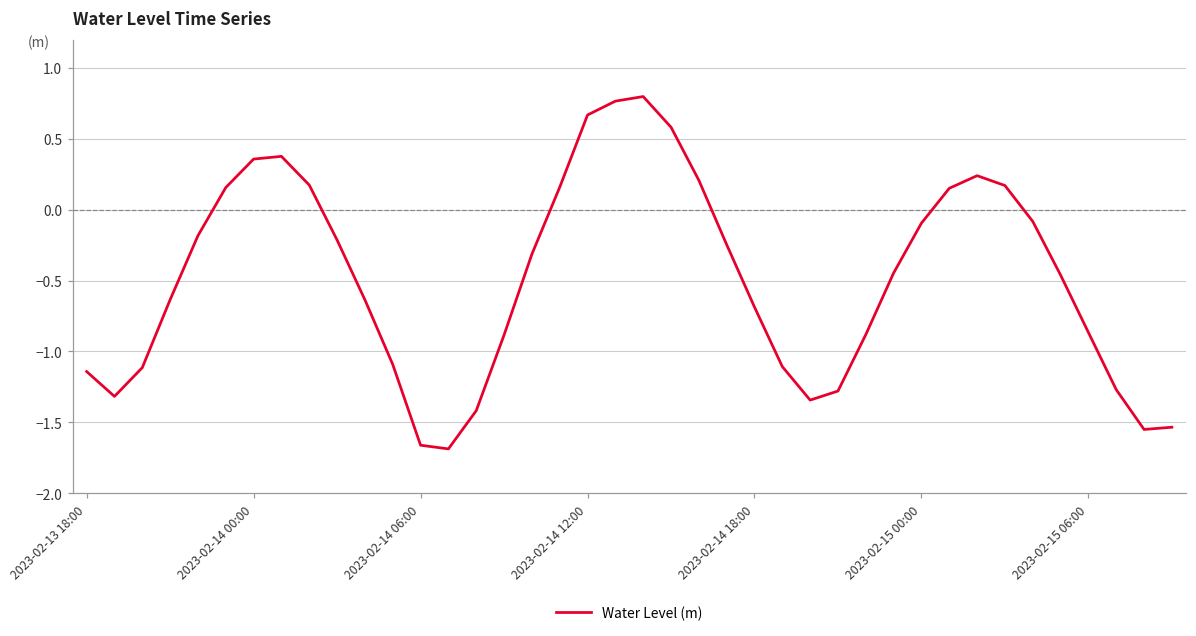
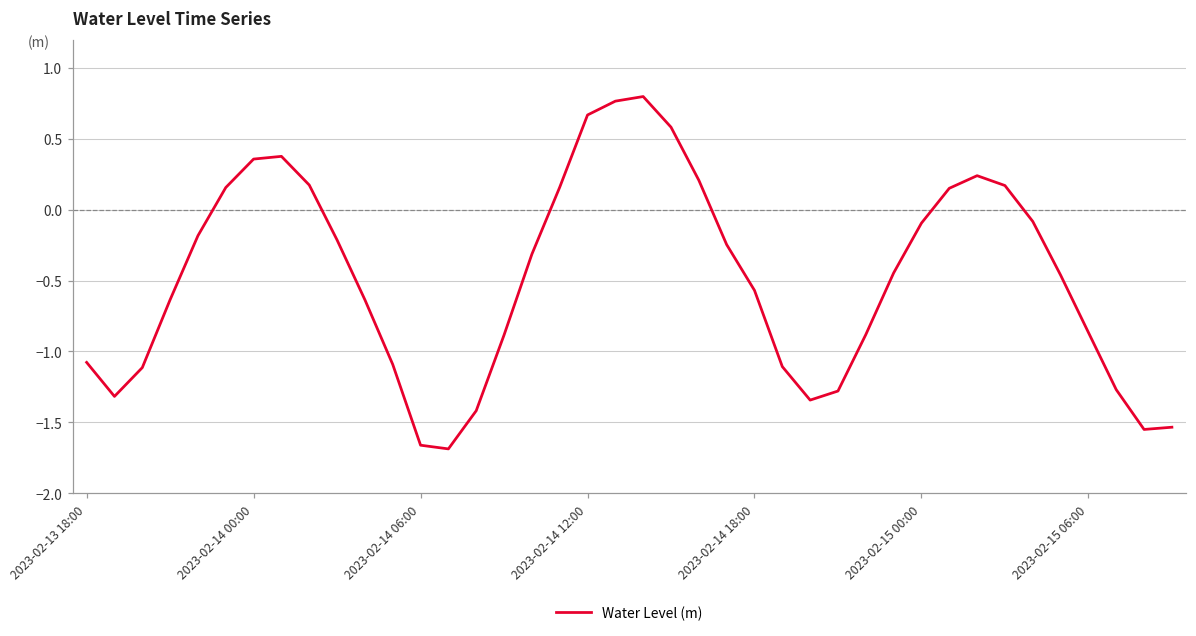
2023-02-13 18:00: -1.14 -> -1.08
2023-02-14 18:00: -0.69 -> -0.57
